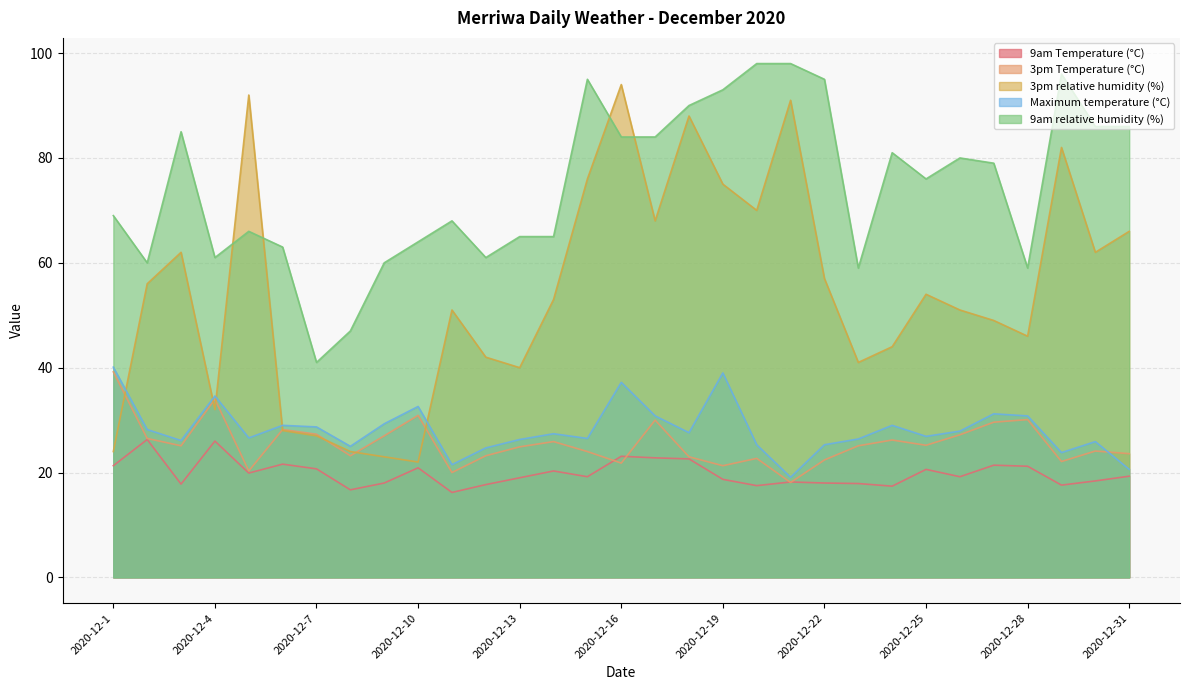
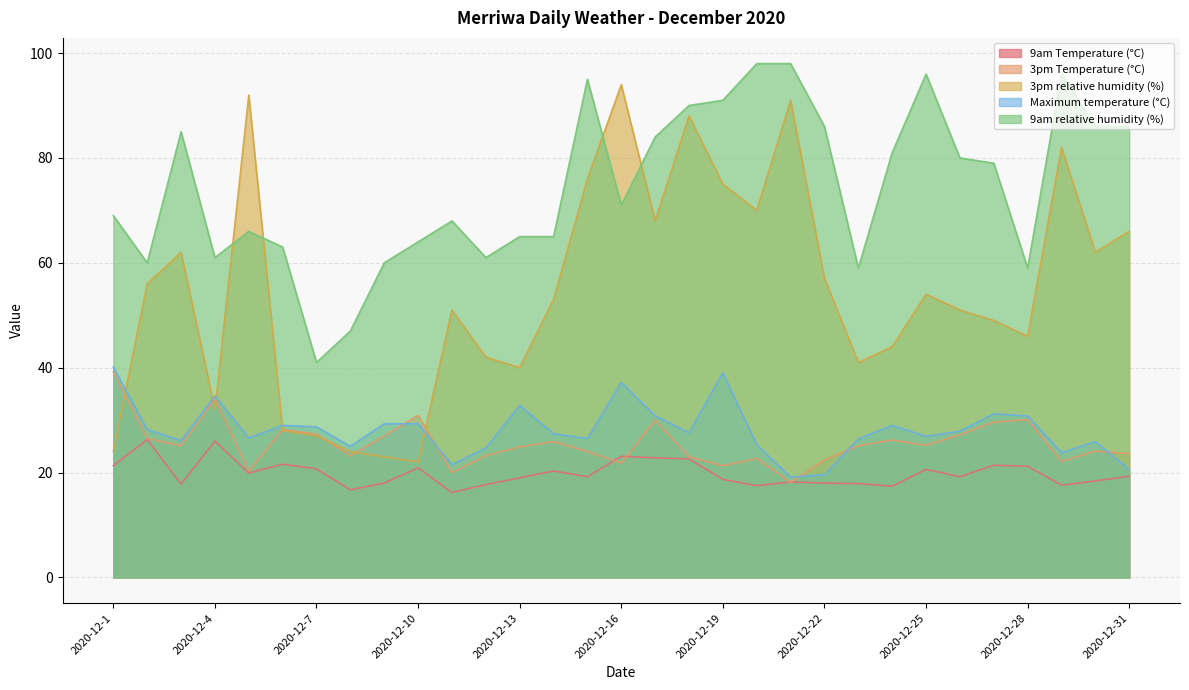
Maximum temperature (°C), 2020-12-10: 33 -> 29
Maximum temperature (°C), 2020-12-13: 26 -> 33
9am relative humidity (%), 2020-12-16: 84 -> 71
9am relative humidity (%), 2020-12-19: 93 -> 91
Maximum temperature (°C), 2020-12-22: 25 -> 20
9am relative humidity (%), 2020-12-22: 95 -> 86
9am relative humidity (%), 2020-12-25: 76 -> 96
